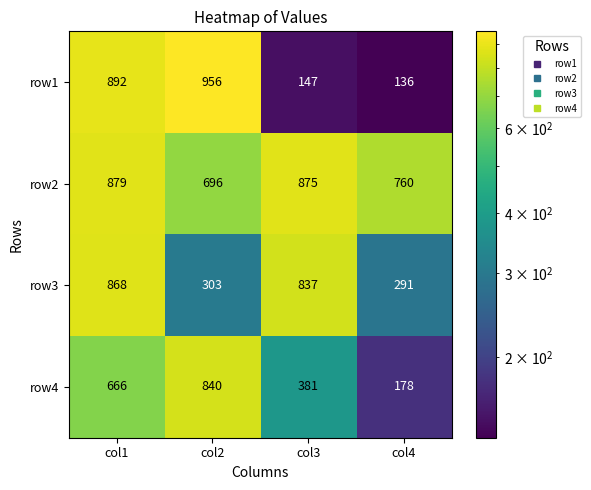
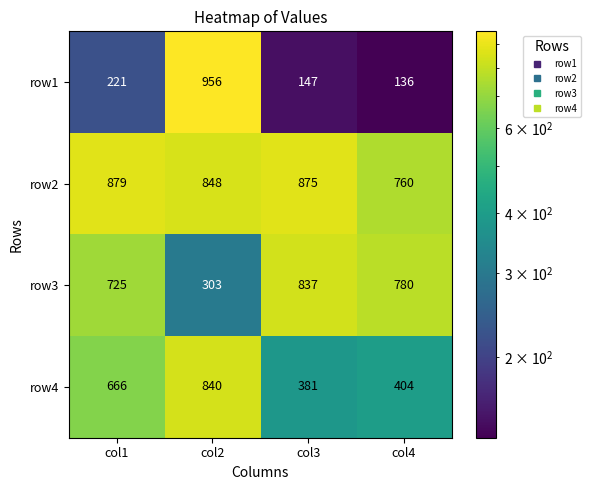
row1, col1: 892 -> 221
row2, col2: 696 -> 848
row3, col1: 868 -> 725
row3, col4: 291 -> 780
row4, col4: 178 -> 404
